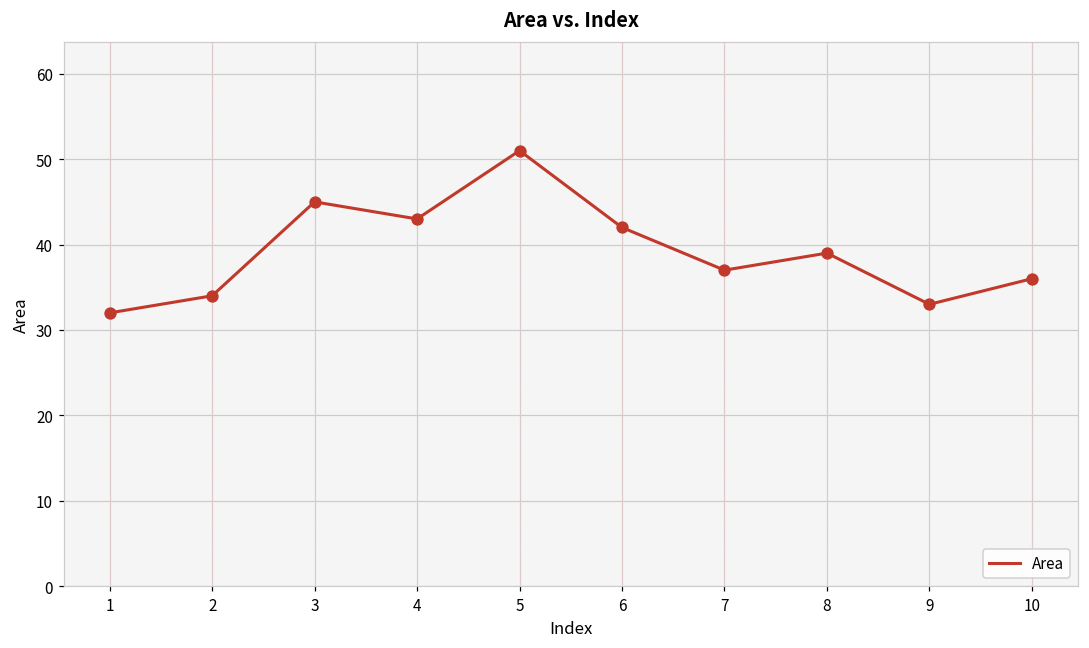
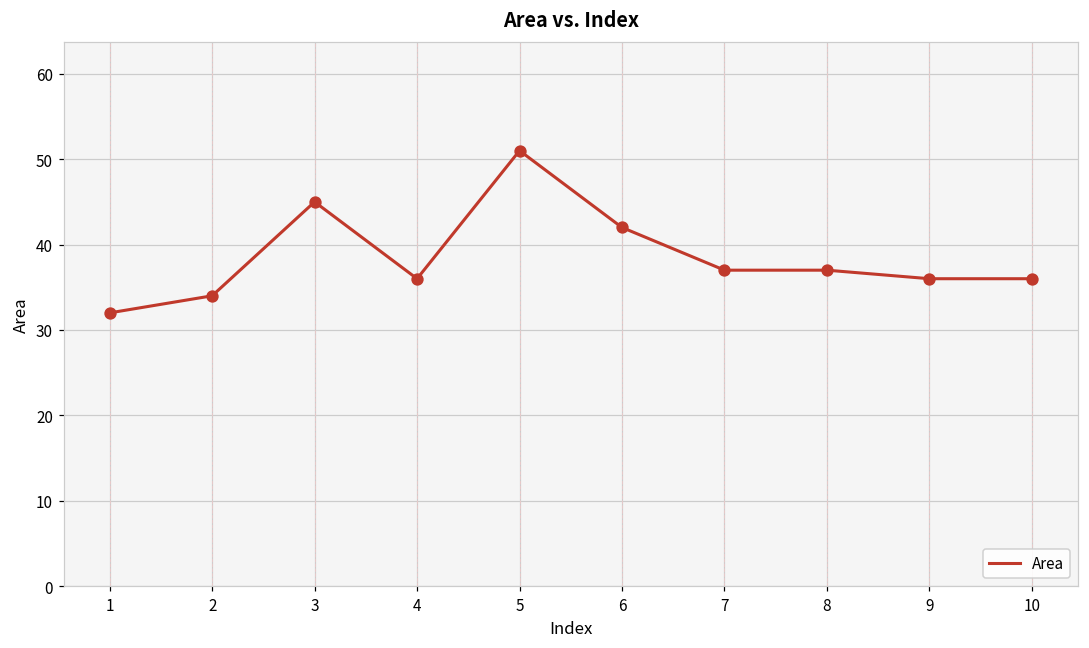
4: 43 -> 36
8: 39 -> 37
9: 33 -> 36
